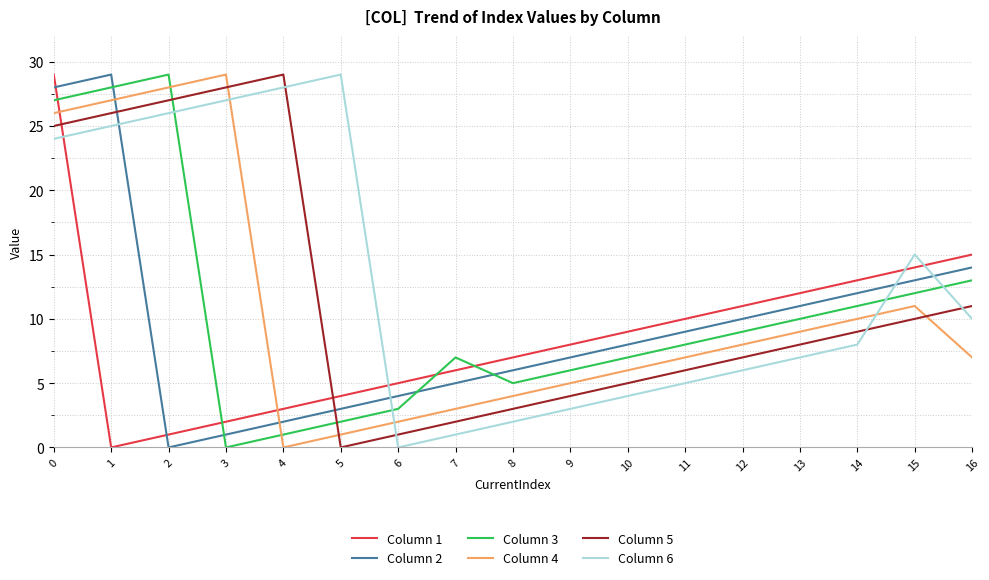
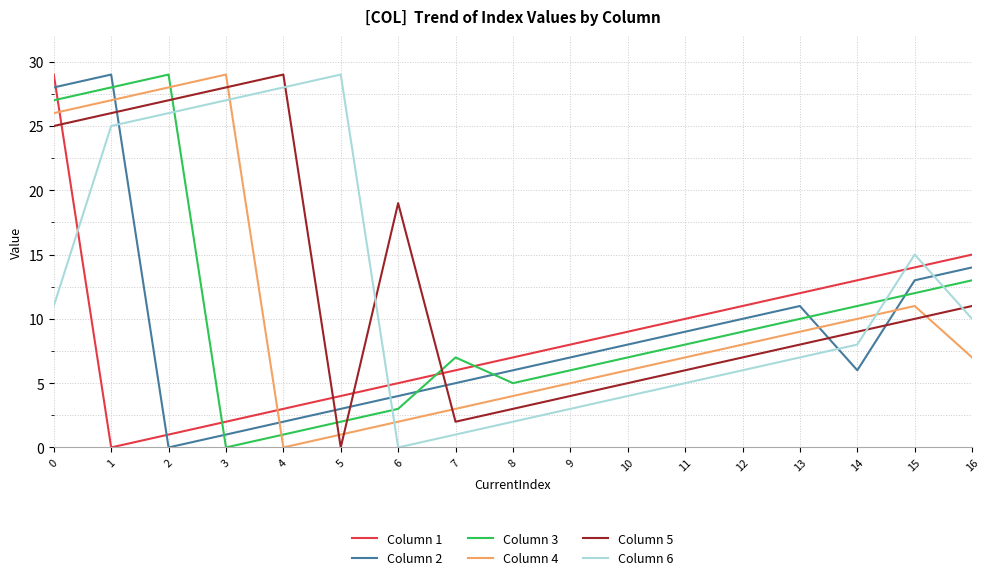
Column 6, 0: 24 -> 11
Column 5, 6: 1 -> 19
Column 2, 14: 12 -> 6
